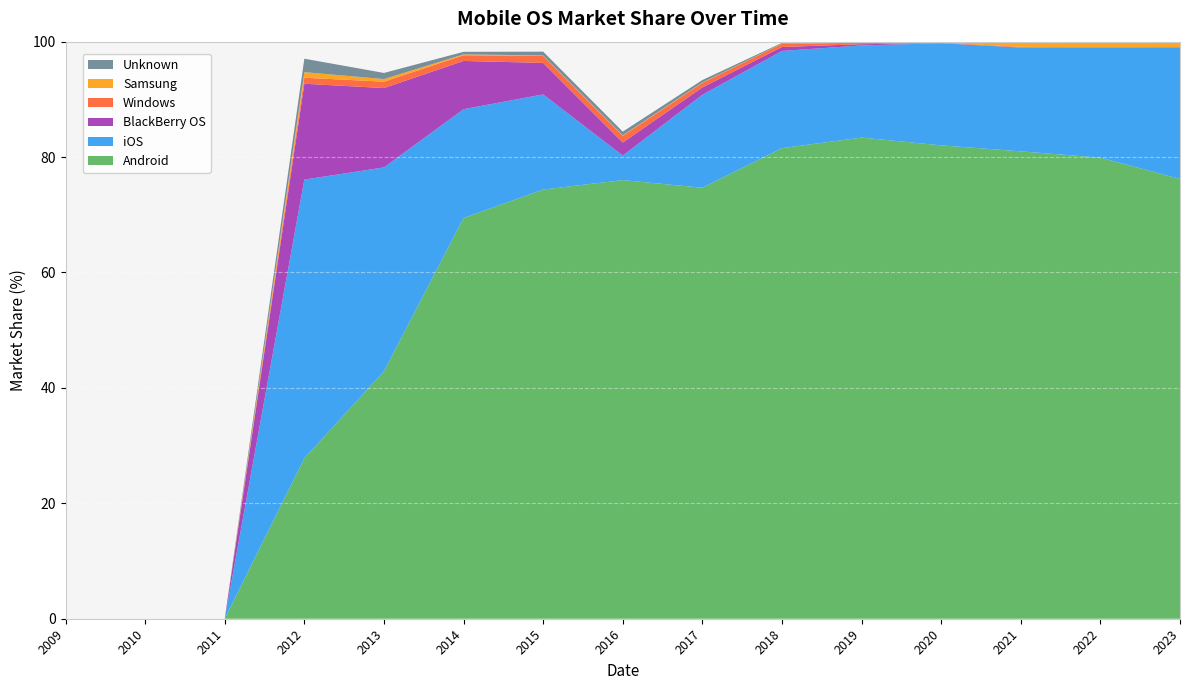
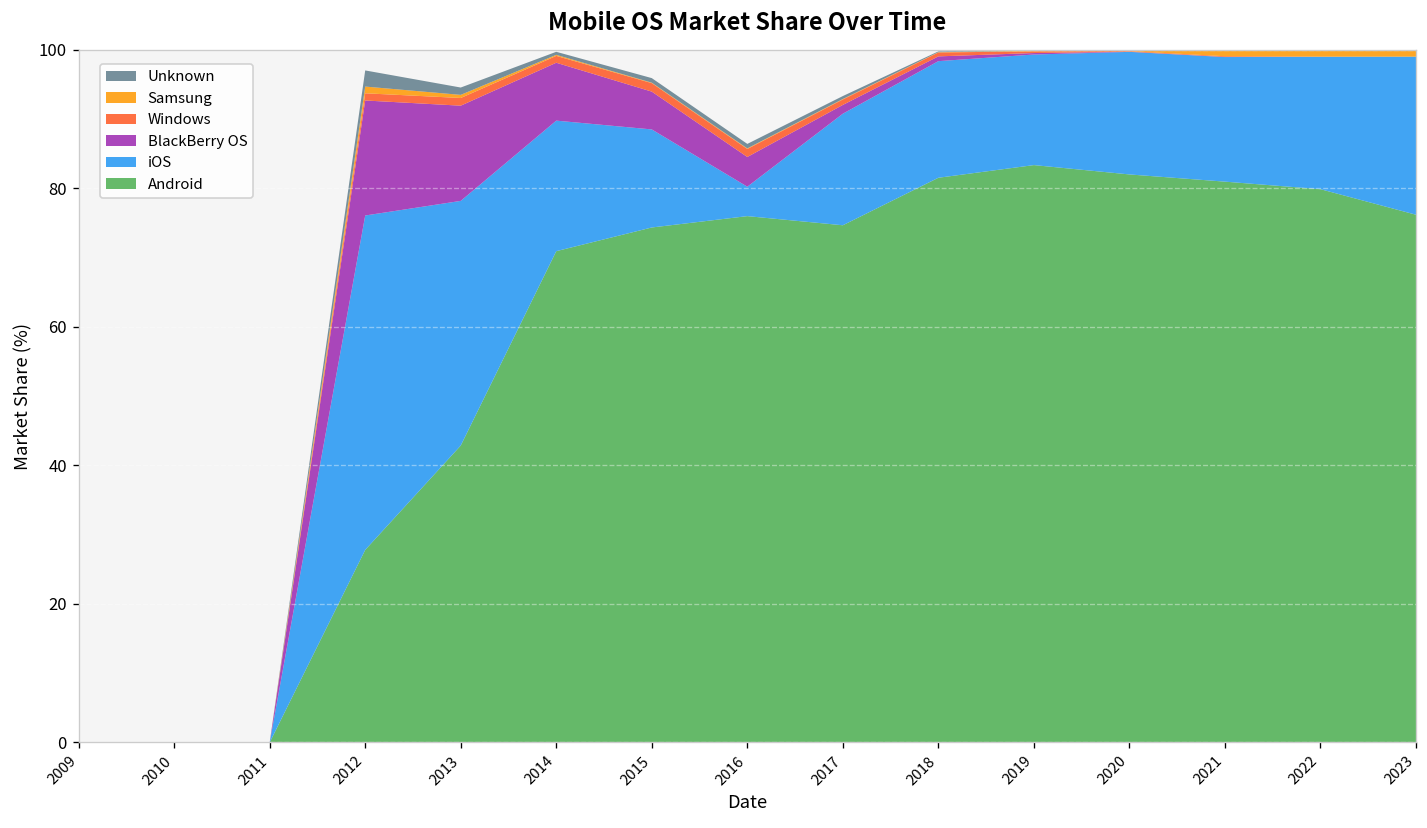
Android, 2014: 69 -> 71
iOS, 2015: 16 -> 14
BlackBerry OS, 2016: 2 -> 4
